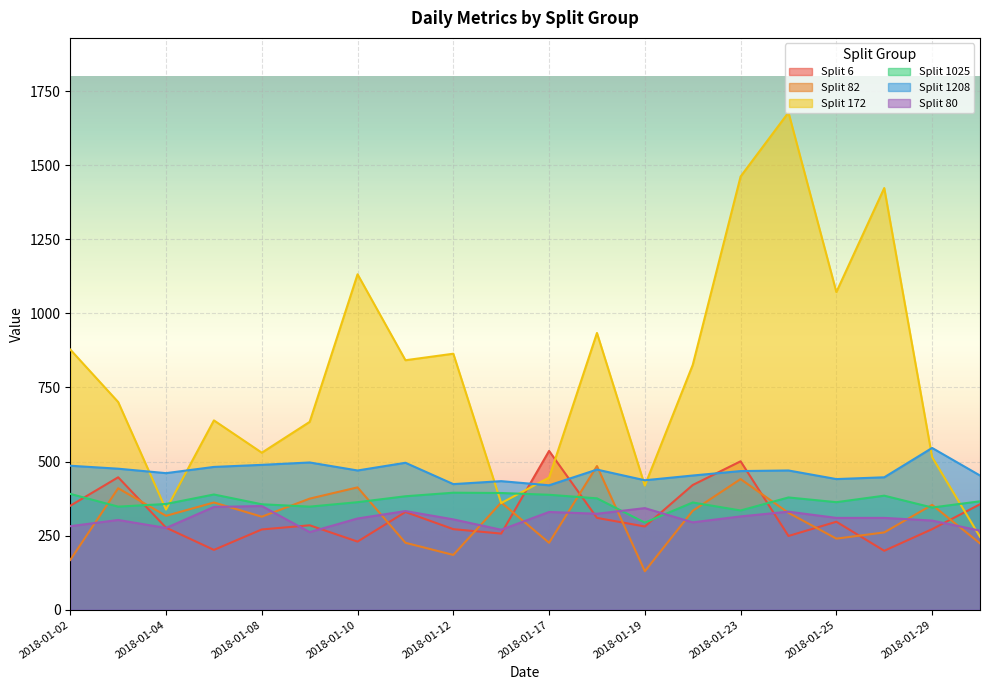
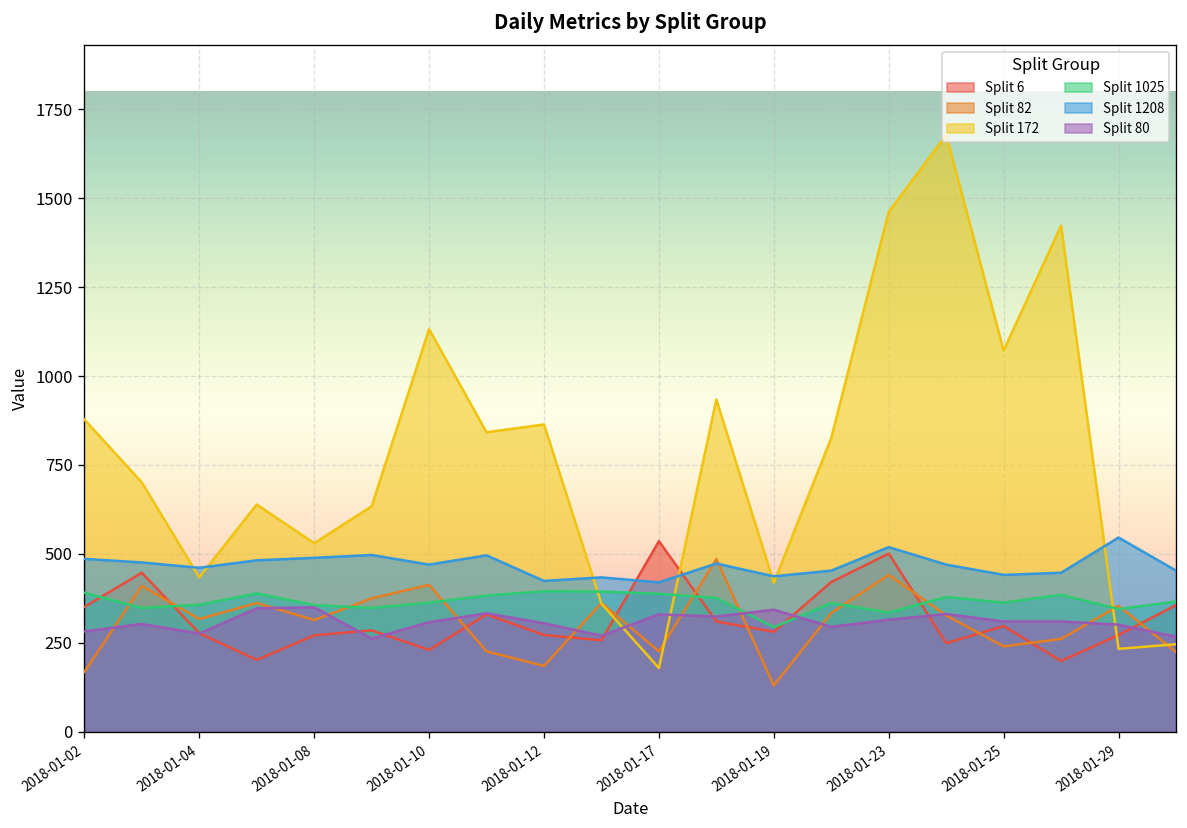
Split 172, 2018-01-04: 340 -> 430
Split 172, 2018-01-17: 450 -> 180
Split 1208, 2018-01-23: 470 -> 520
Split 172, 2018-01-29: 520 -> 230
